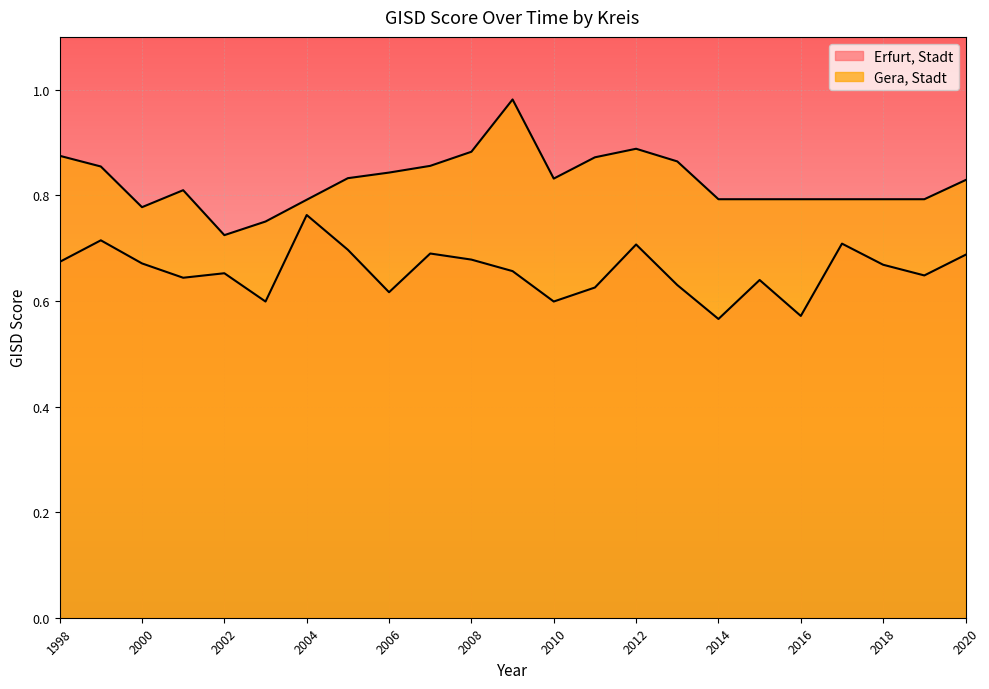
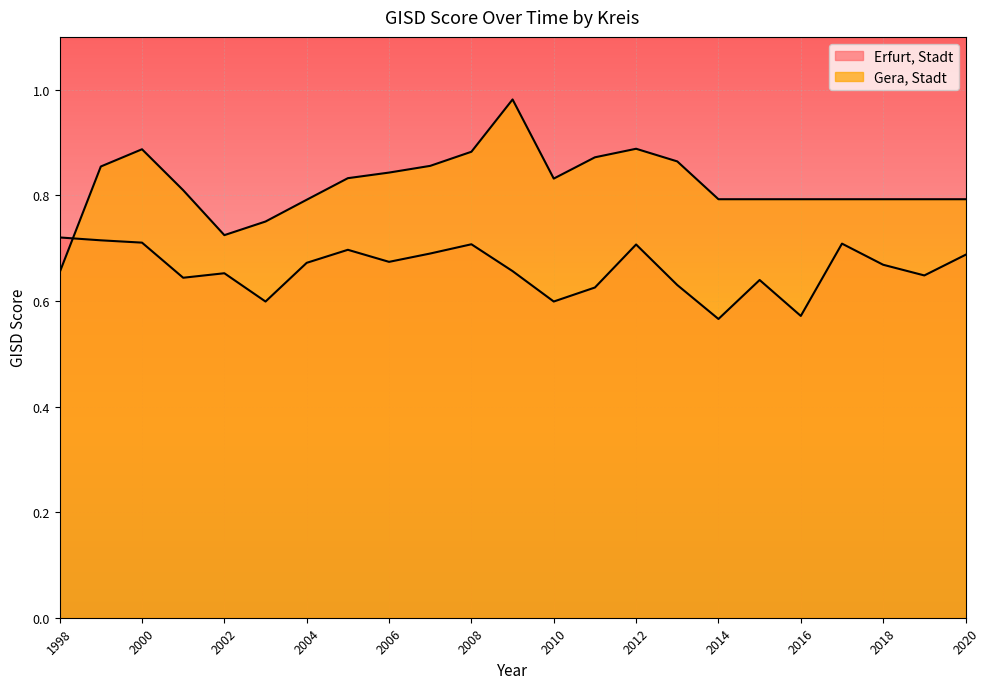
Erfurt, Stadt, 1998: 0.67 -> 0.72
Gera, Stadt, 1998: 0.87 -> 0.65
Erfurt, Stadt, 2000: 0.67 -> 0.71
Gera, Stadt, 2000: 0.78 -> 0.89
Erfurt, Stadt, 2004: 0.76 -> 0.67
Erfurt, Stadt, 2006: 0.62 -> 0.67
Erfurt, Stadt, 2008: 0.68 -> 0.71
Gera, Stadt, 2020: 0.83 -> 0.79
